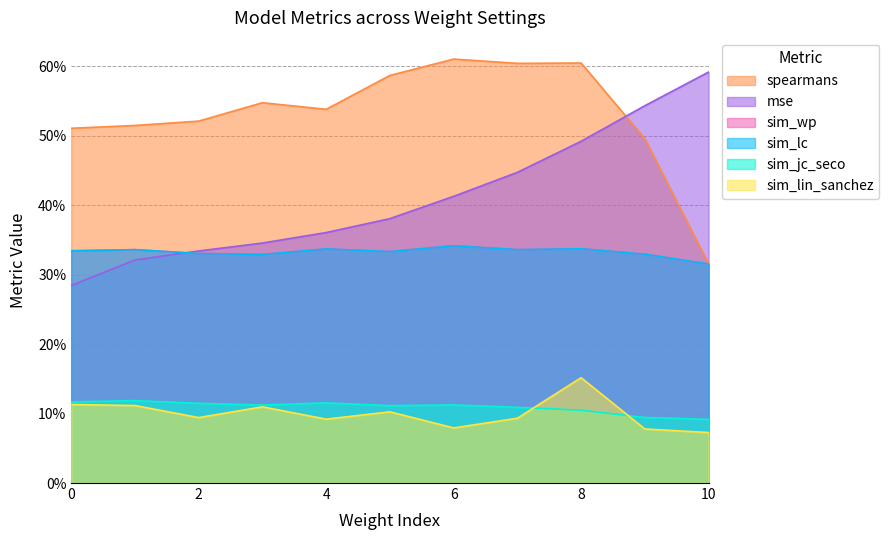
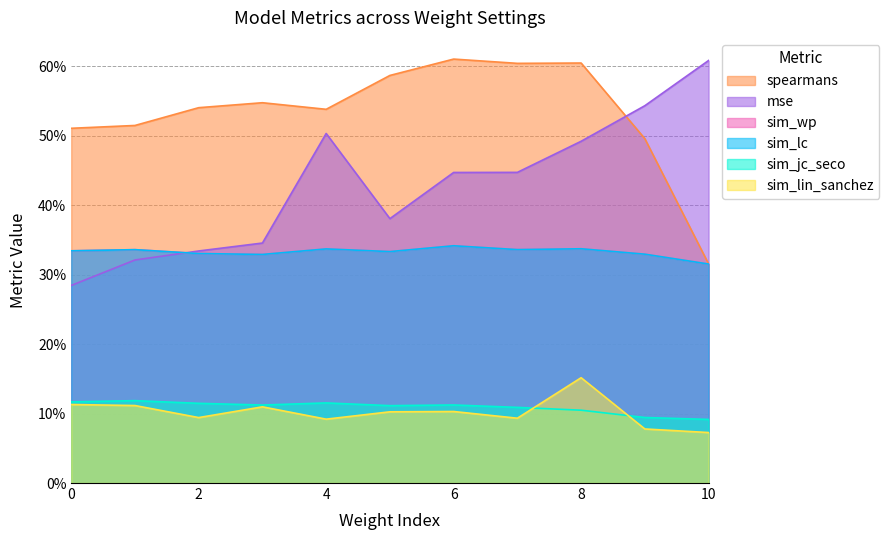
spearmans, 2: 52% -> 54%
mse, 4: 36% -> 50%
mse, 6: 41% -> 45%
sim_lin_sanchez, 6: 8% -> 10%
mse, 10: 59% -> 61%
